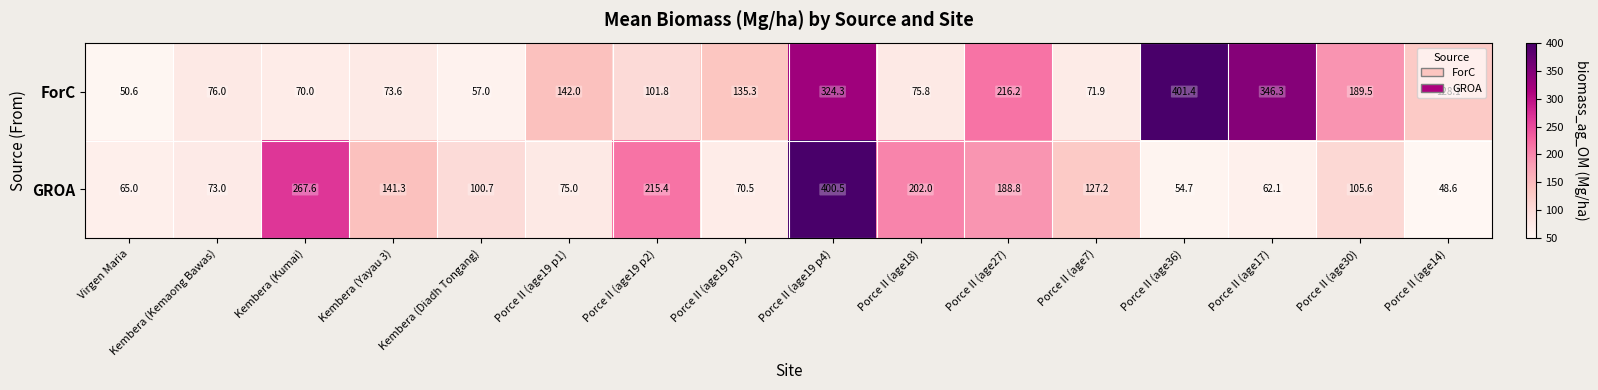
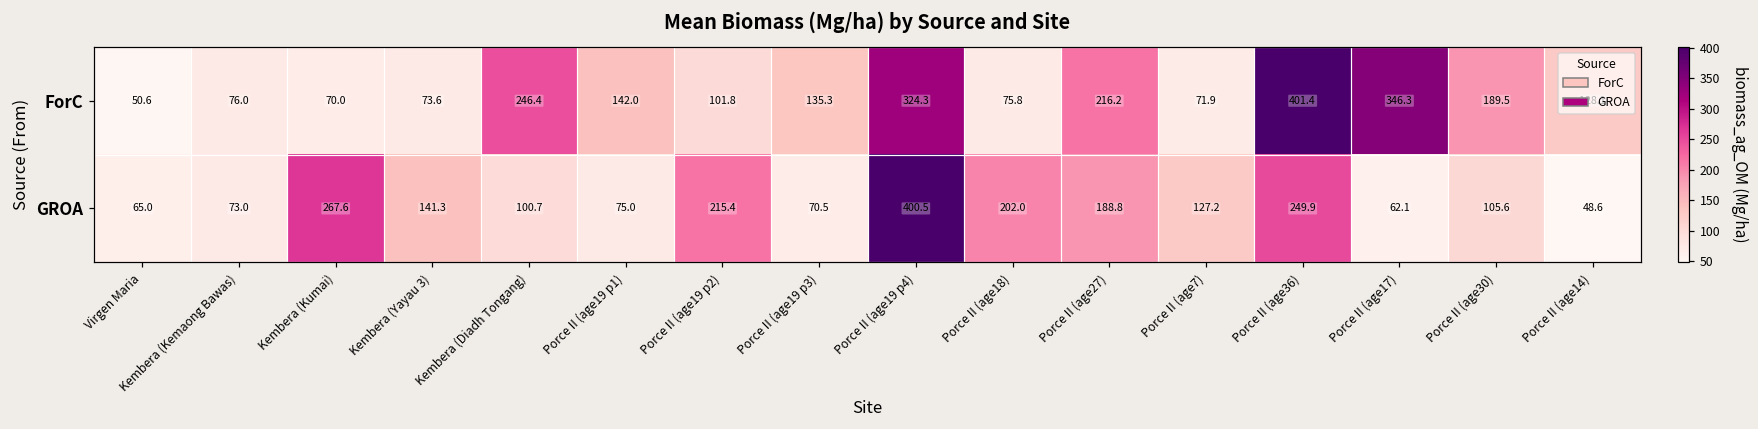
ForC, Kembera (Diadh Tongang): 57.0 -> 246.4
GROA, Porce II (age36): 54.7 -> 249.9
